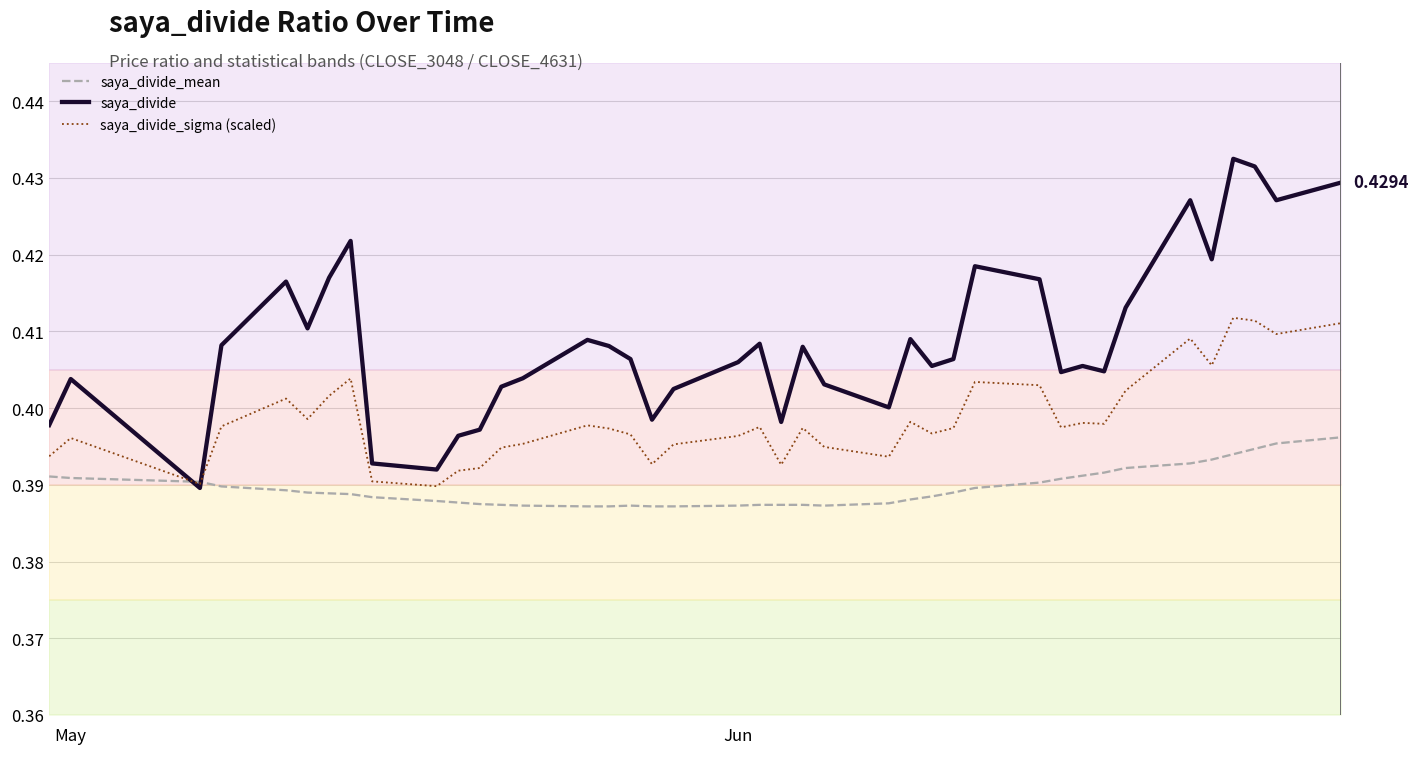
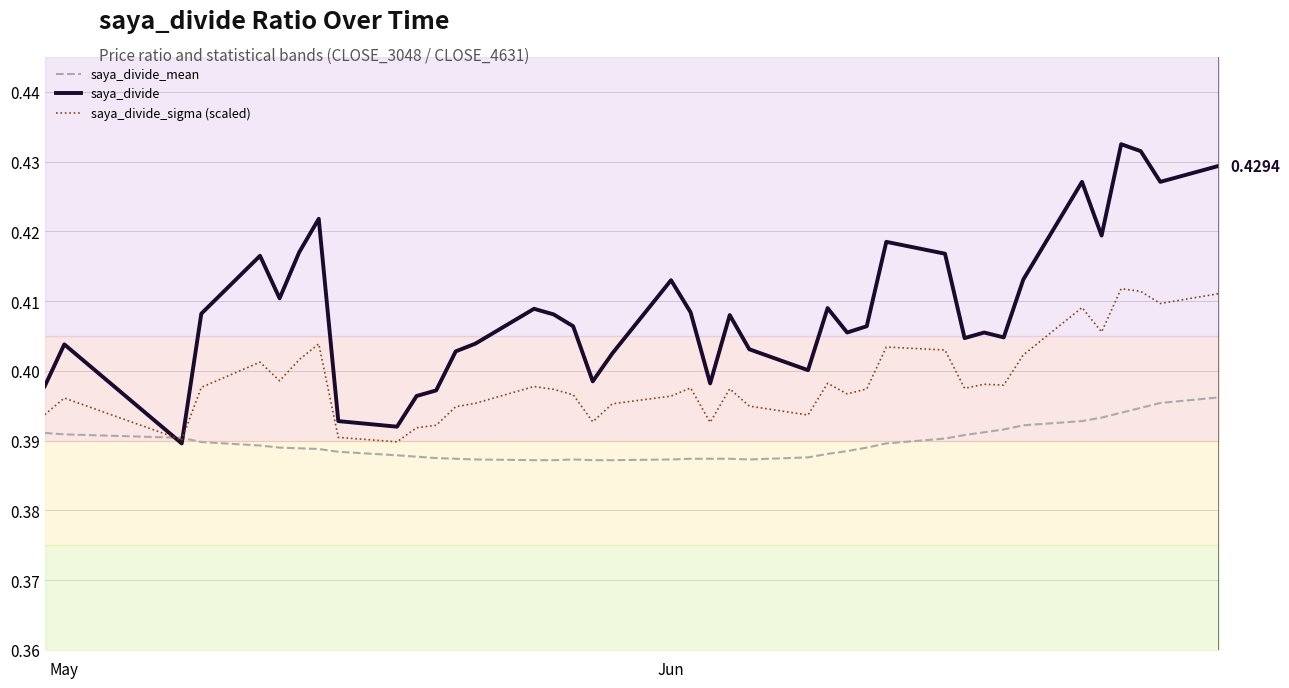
saya_divide, Jun: 0.406 -> 0.413
